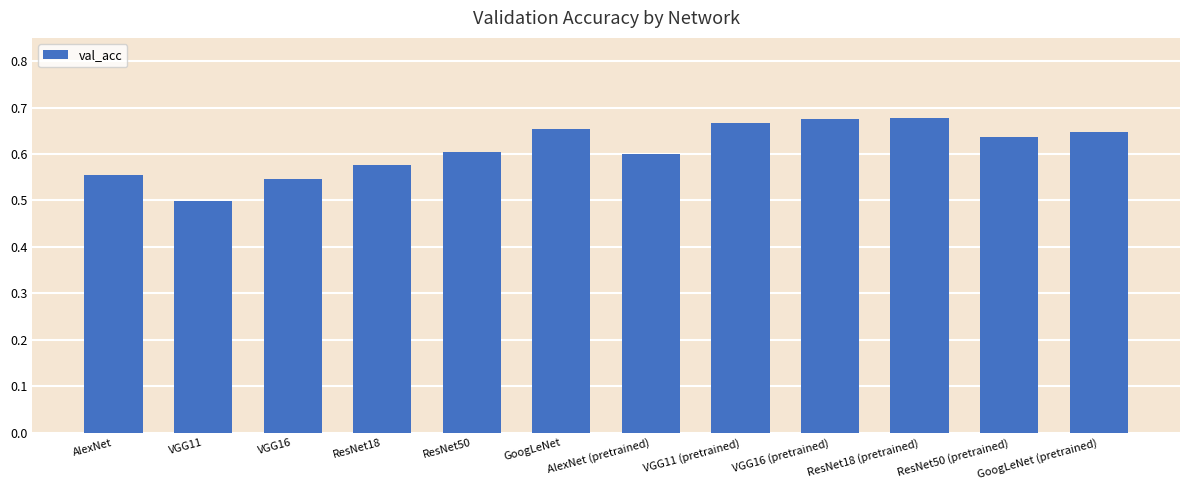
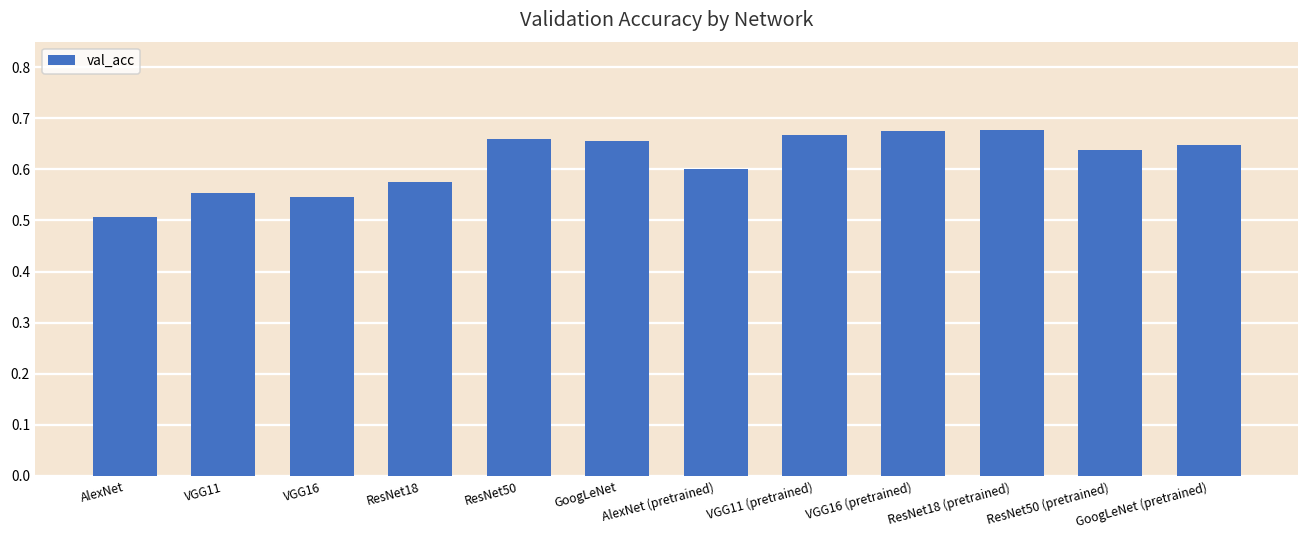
AlexNet: 0.55 -> 0.51
VGG11: 0.50 -> 0.55
ResNet50: 0.60 -> 0.66
